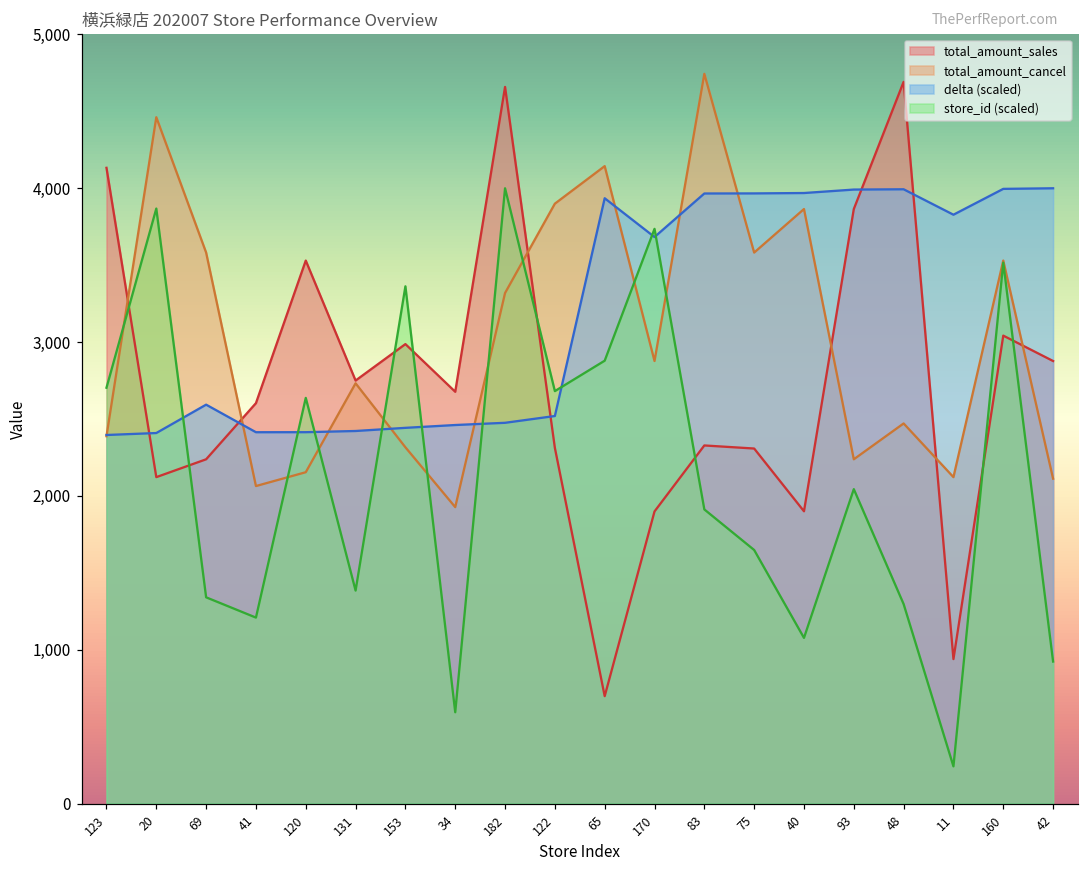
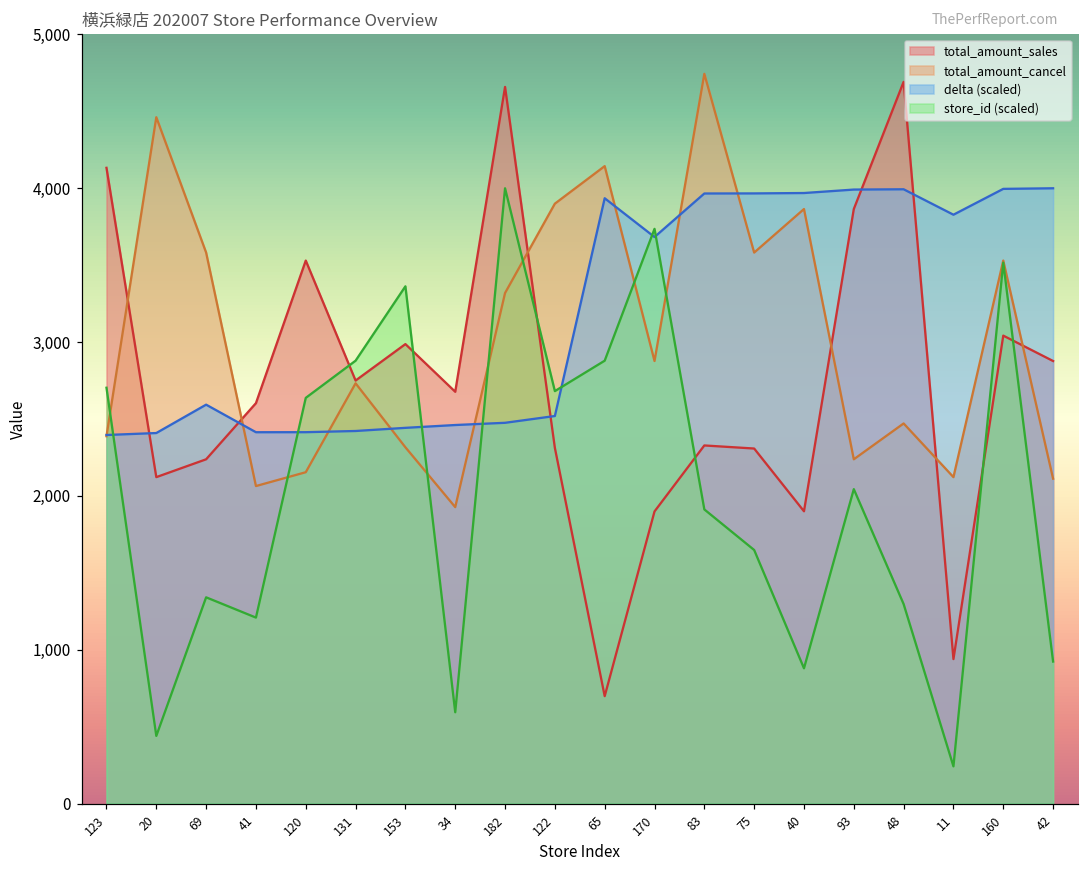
store_id (scaled), 20: 3,870 -> 440
store_id (scaled), 131: 1,380 -> 2,880
store_id (scaled), 40: 1,080 -> 880
